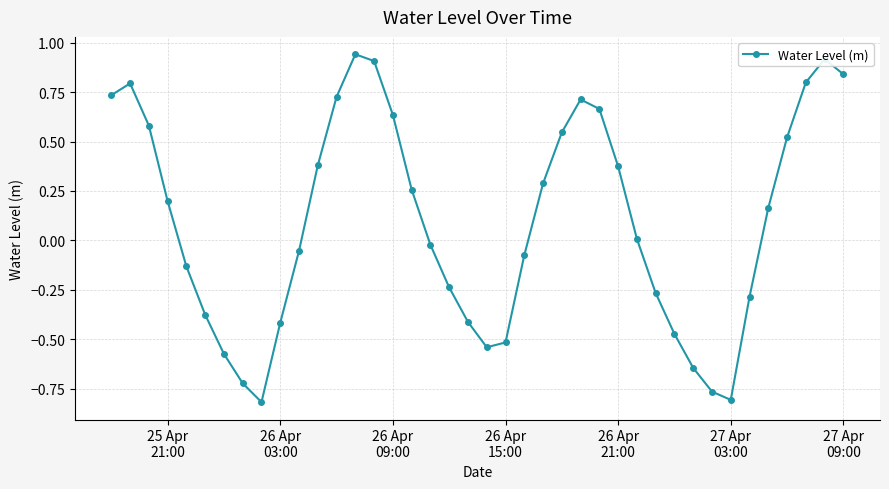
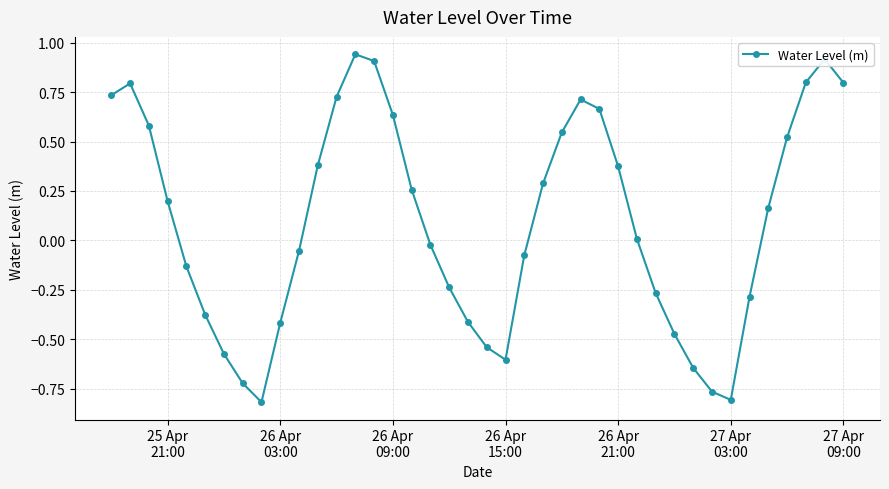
26 Apr 15:00: -0.52 -> -0.60
27 Apr 09:00: 0.84 -> 0.80
